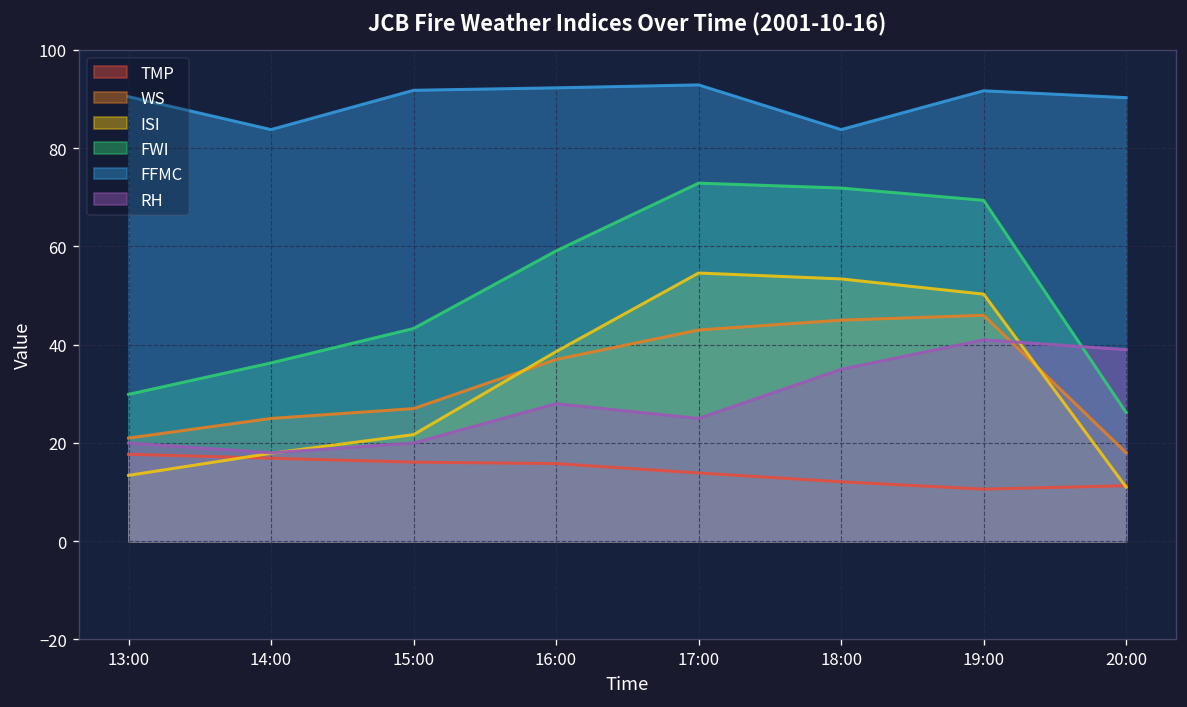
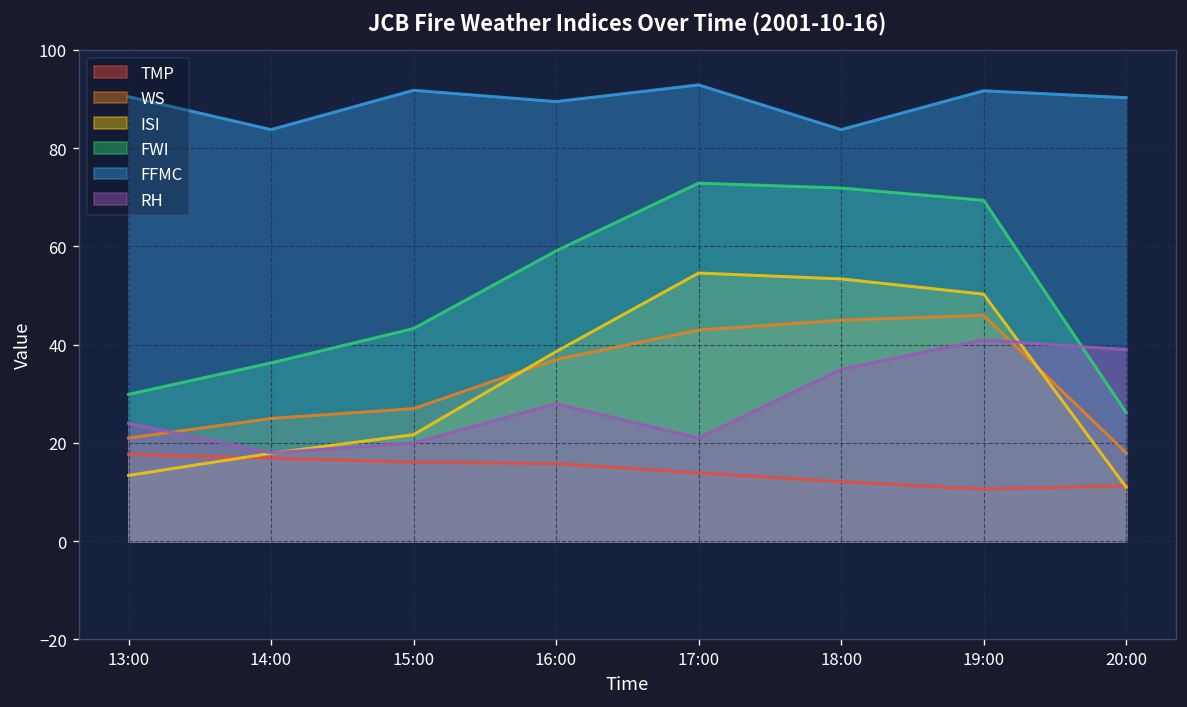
RH, 13:00: 20 -> 24
FFMC, 16:00: 92 -> 90
RH, 17:00: 25 -> 21
